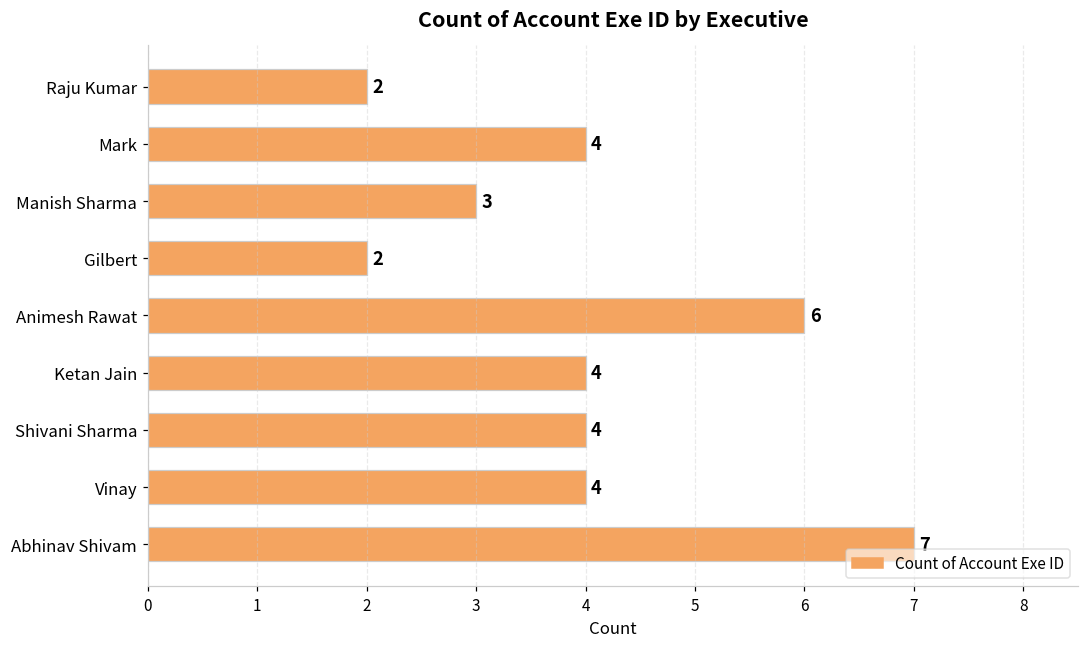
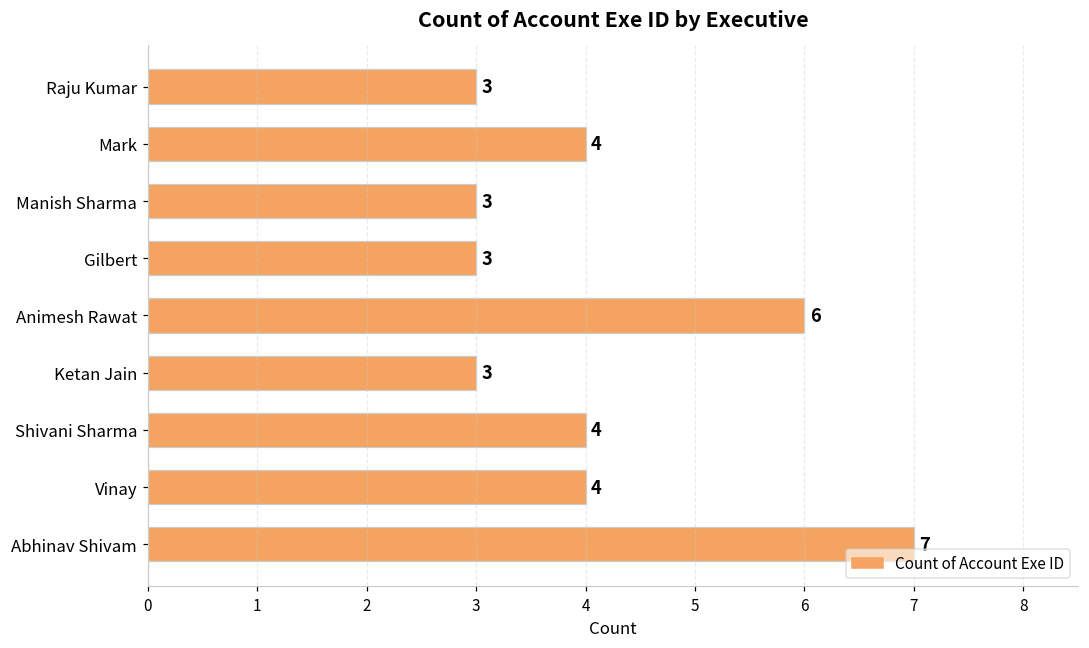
Raju Kumar: 2 -> 3
Gilbert: 2 -> 3
Ketan Jain: 4 -> 3
